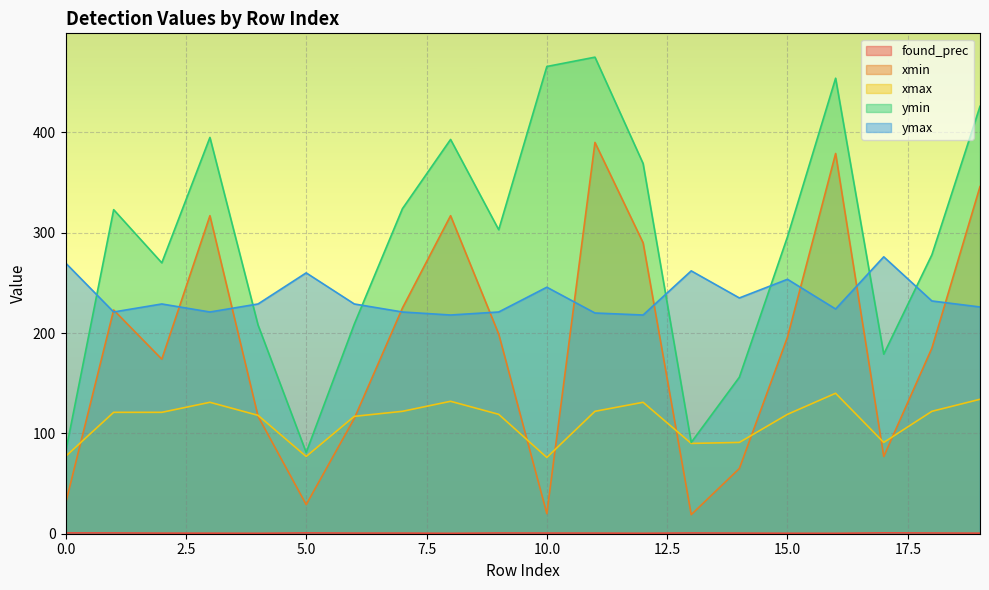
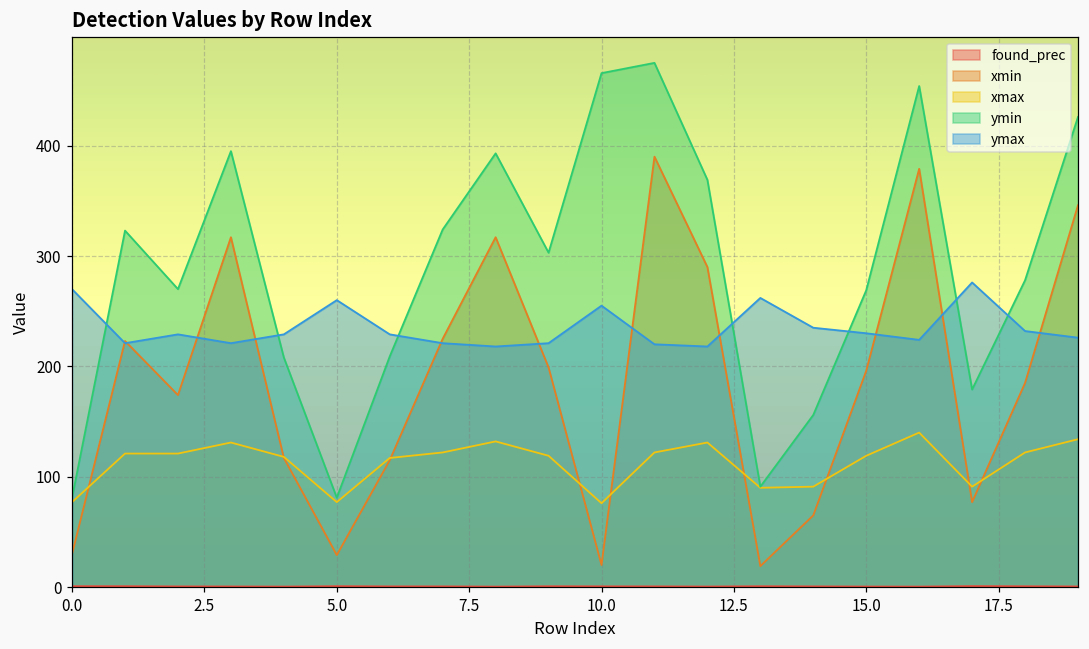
ymax, 10.0: 246 -> 255
ymin, 15.0: 296 -> 269
ymax, 15.0: 254 -> 230
